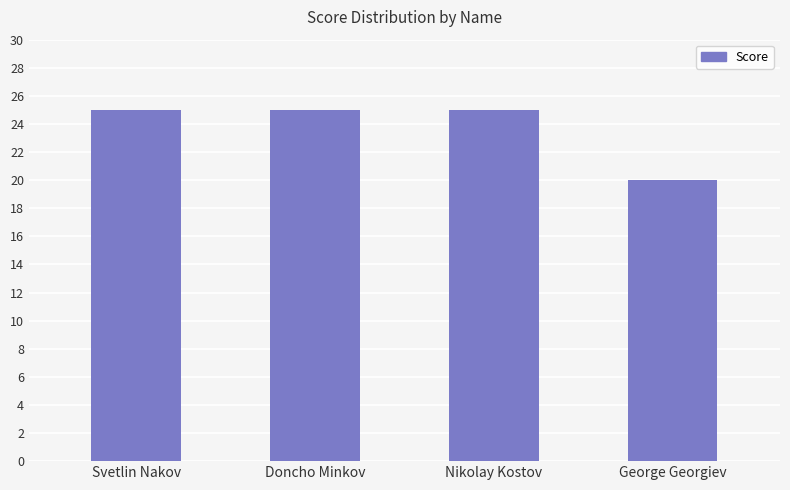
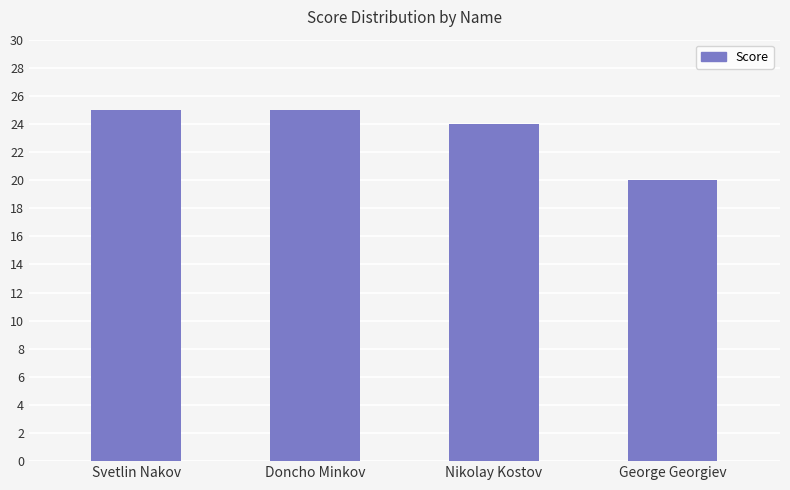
Nikolay Kostov: 25 -> 24
